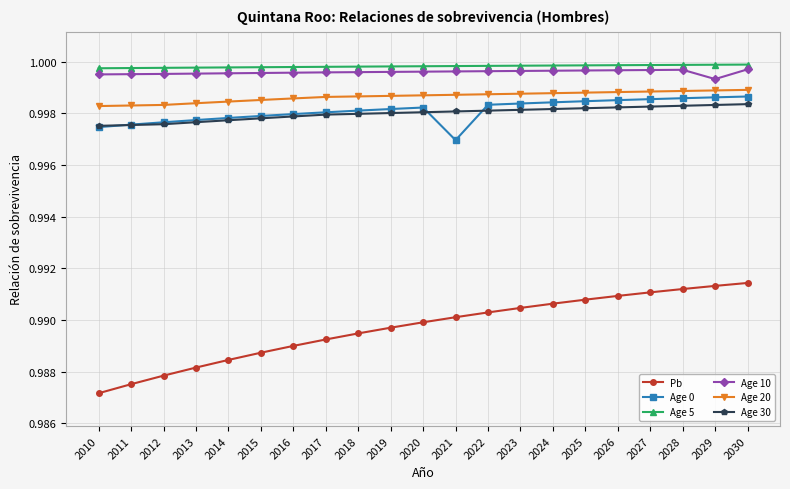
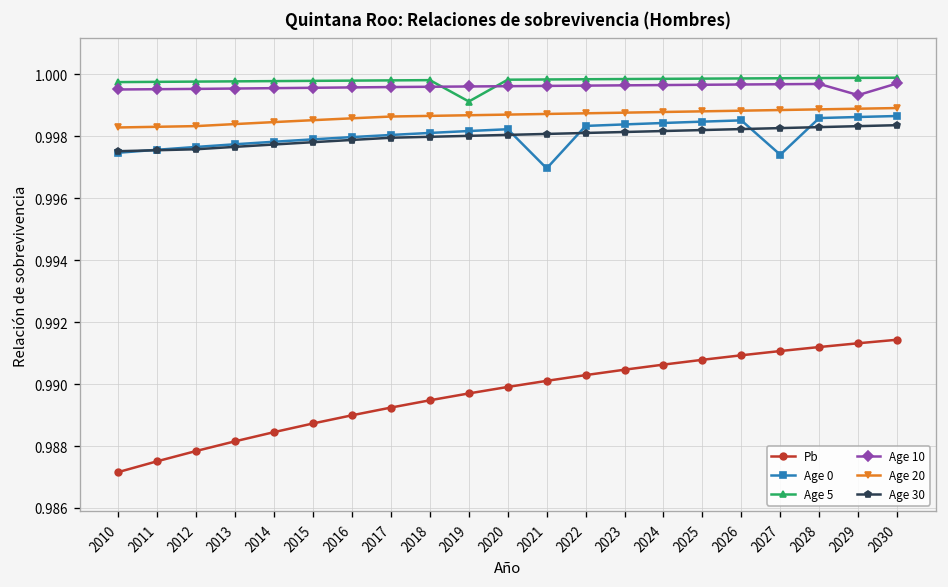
Age 5, 2019: 0.9998 -> 0.9991
Age 0, 2027: 0.9985 -> 0.9974
